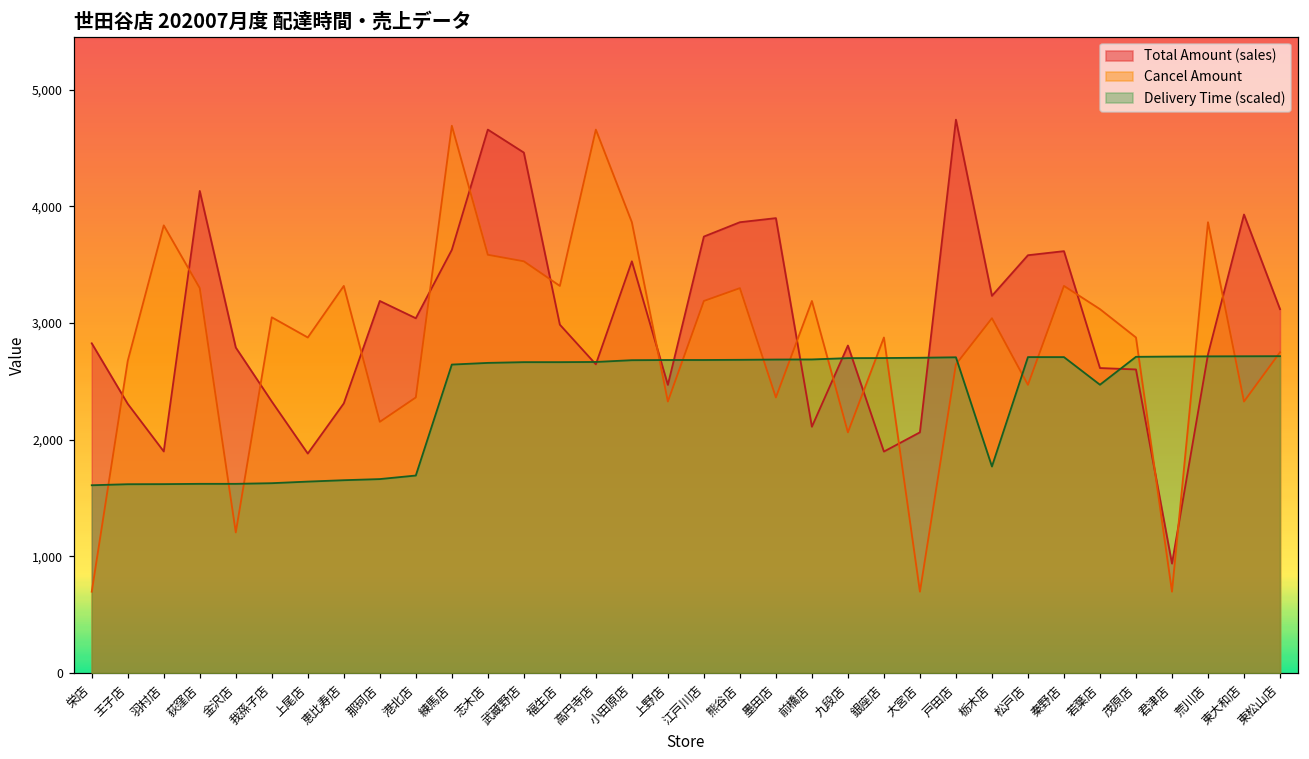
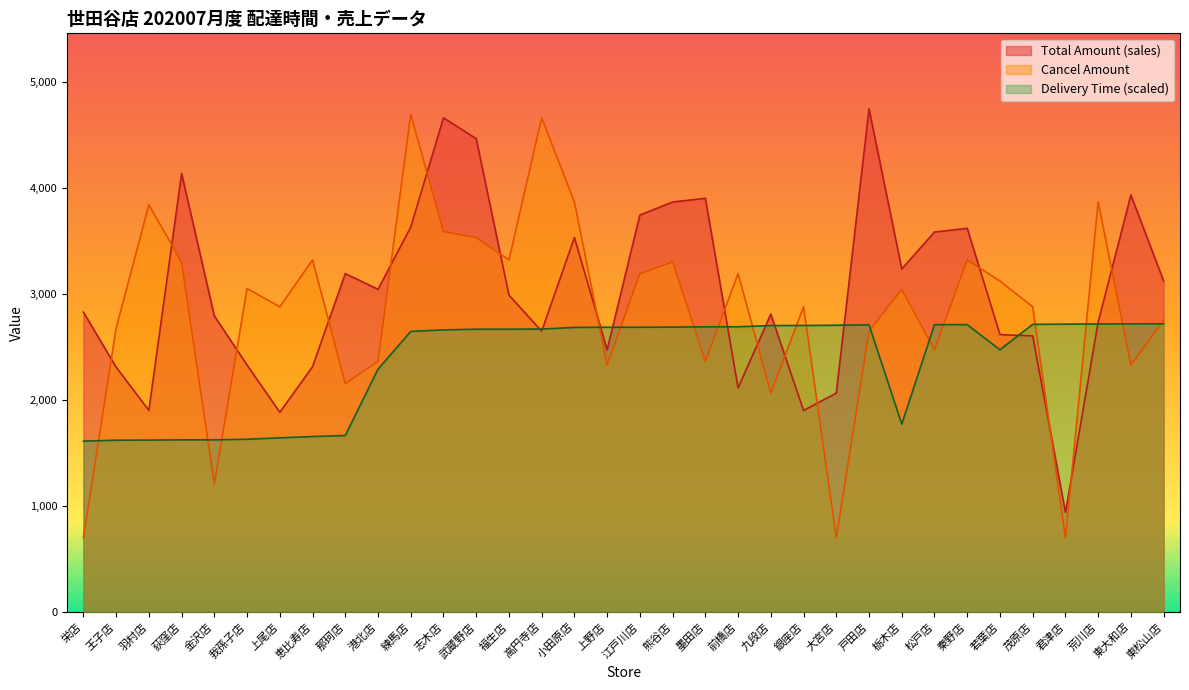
Delivery Time (scaled), 港北店: 1,690 -> 2,290
